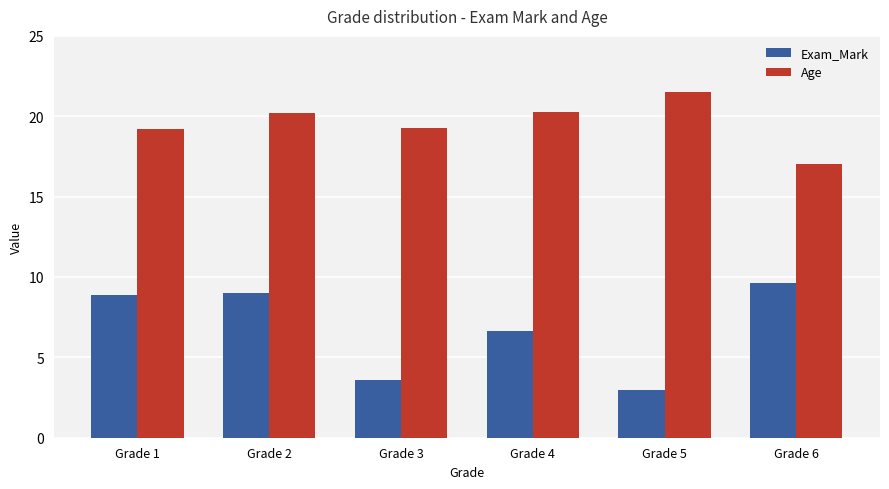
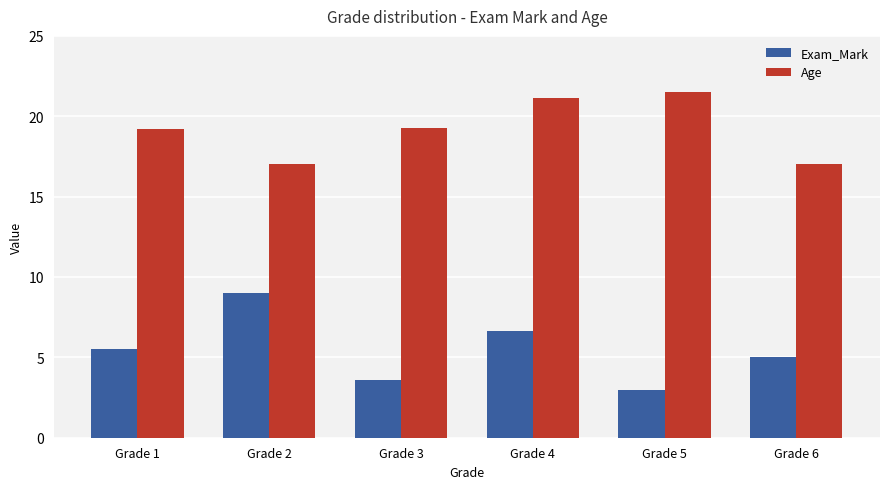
Exam_Mark, Grade 1: 8.9 -> 5.5
Age, Grade 2: 20.2 -> 17.0
Age, Grade 4: 20.3 -> 21.1
Exam_Mark, Grade 6: 9.6 -> 5.0
